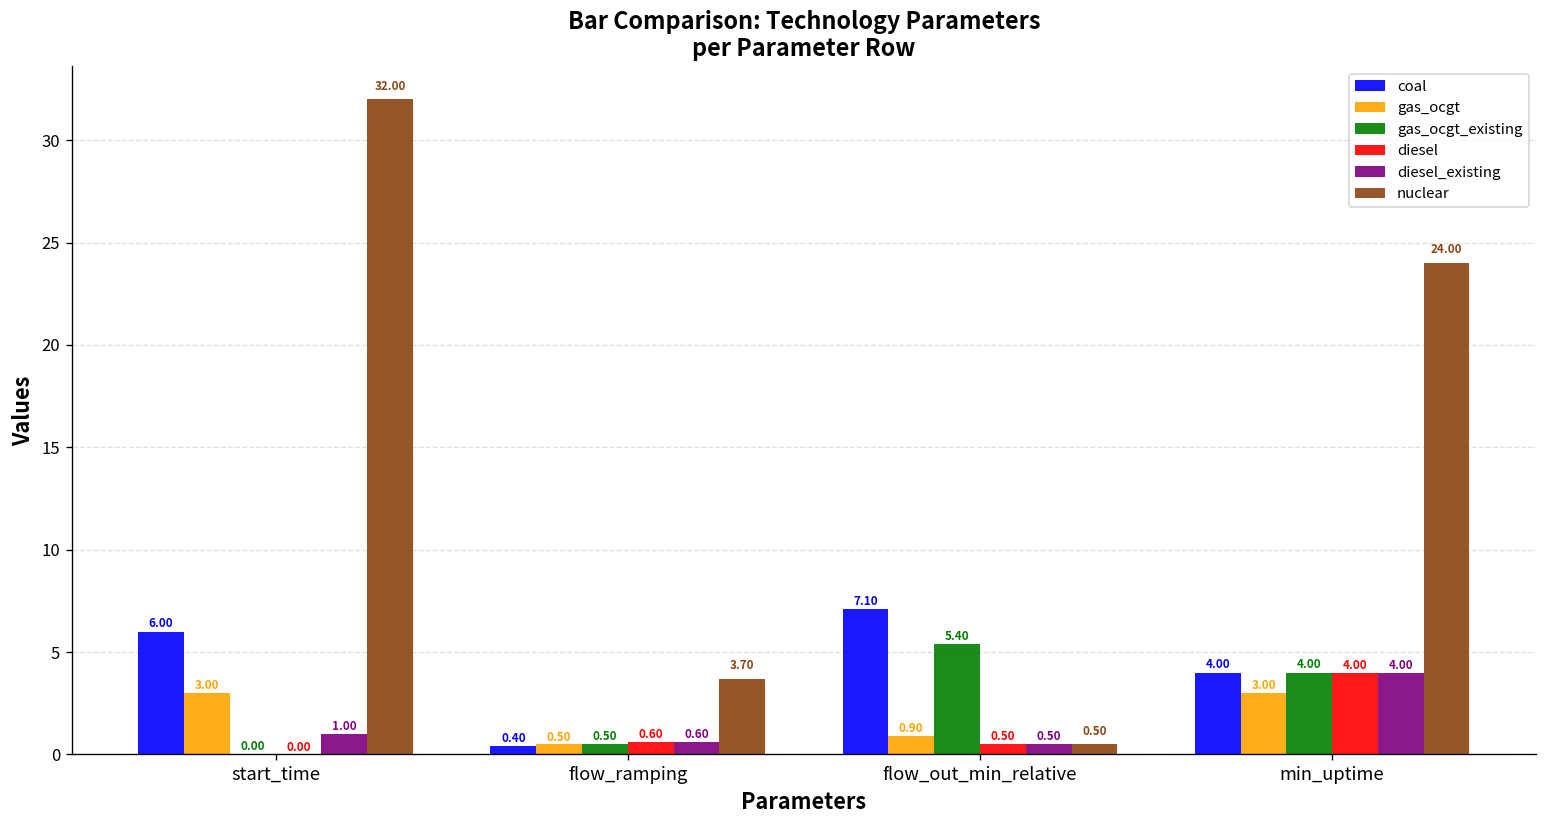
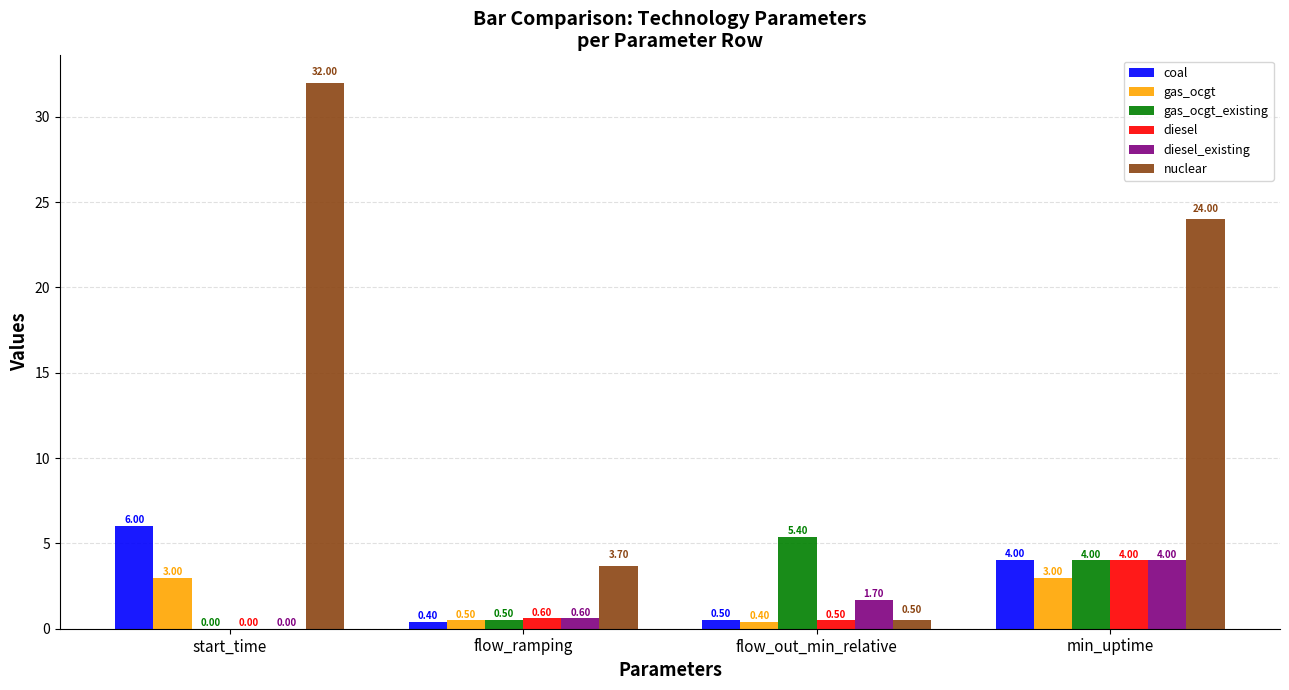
diesel_existing, start_time: 1.00 -> 0.00
coal, flow_out_min_relative: 7.10 -> 0.50
gas_ocgt, flow_out_min_relative: 0.90 -> 0.40
diesel_existing, flow_out_min_relative: 0.50 -> 1.70
